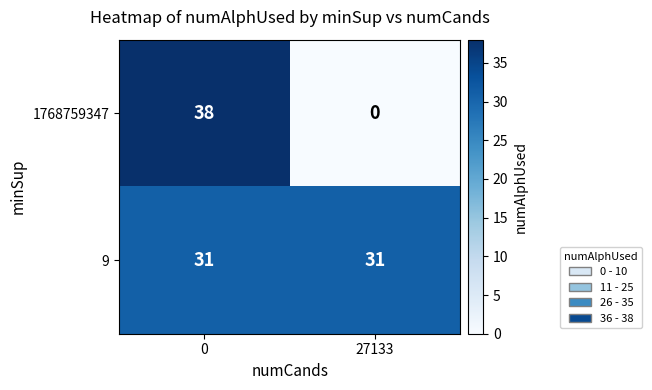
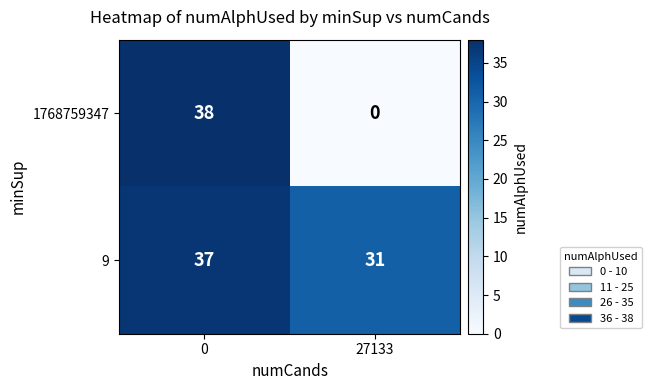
9, 0: 31 -> 37
